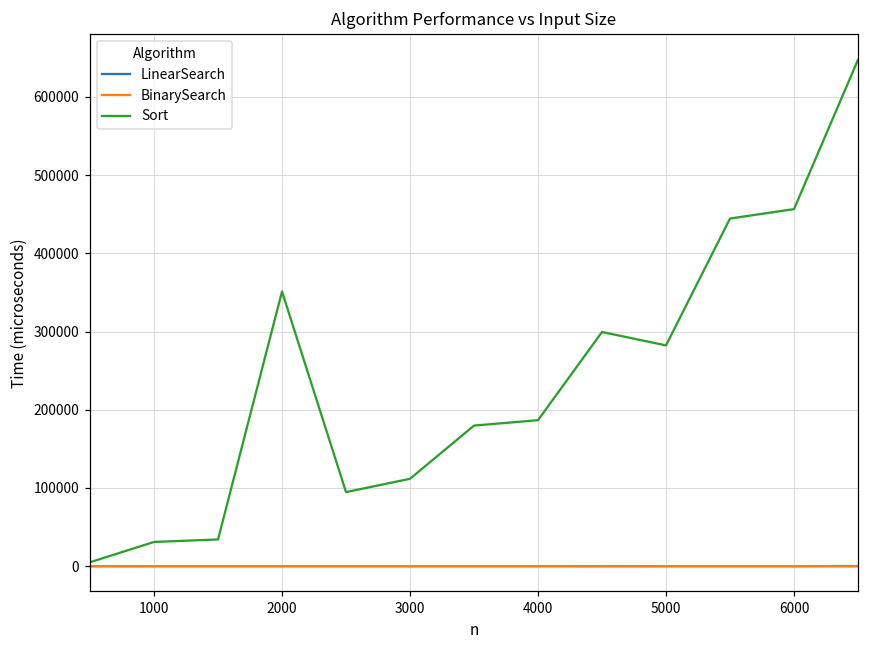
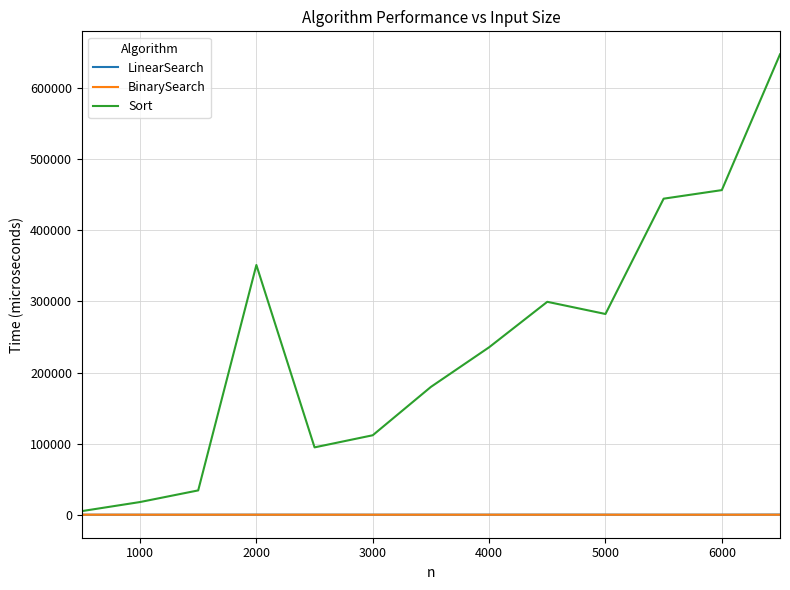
Sort, 1000: 30000 -> 20000
Sort, 4000: 190000 -> 240000
